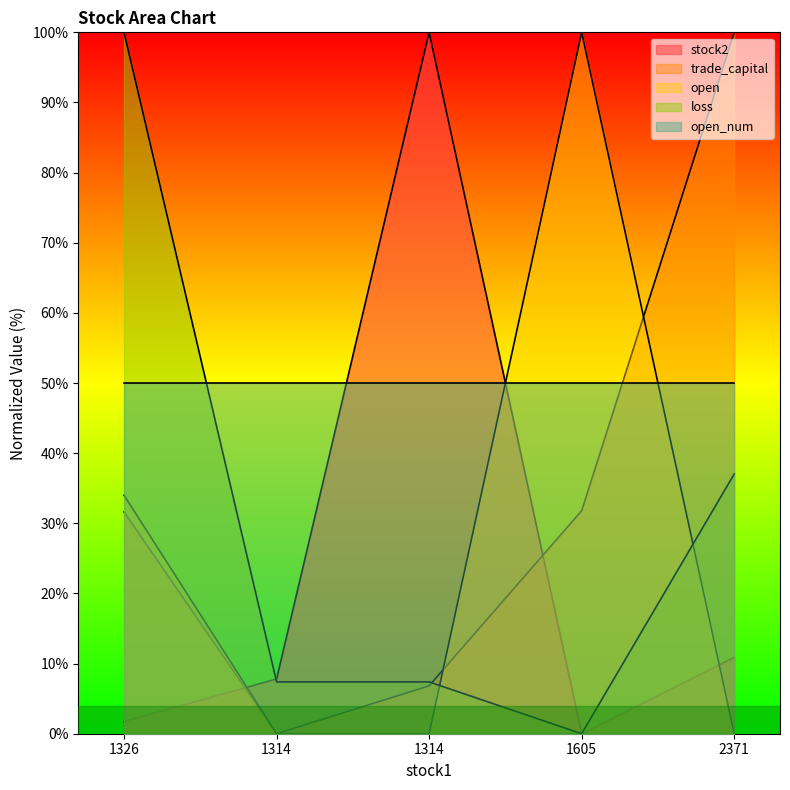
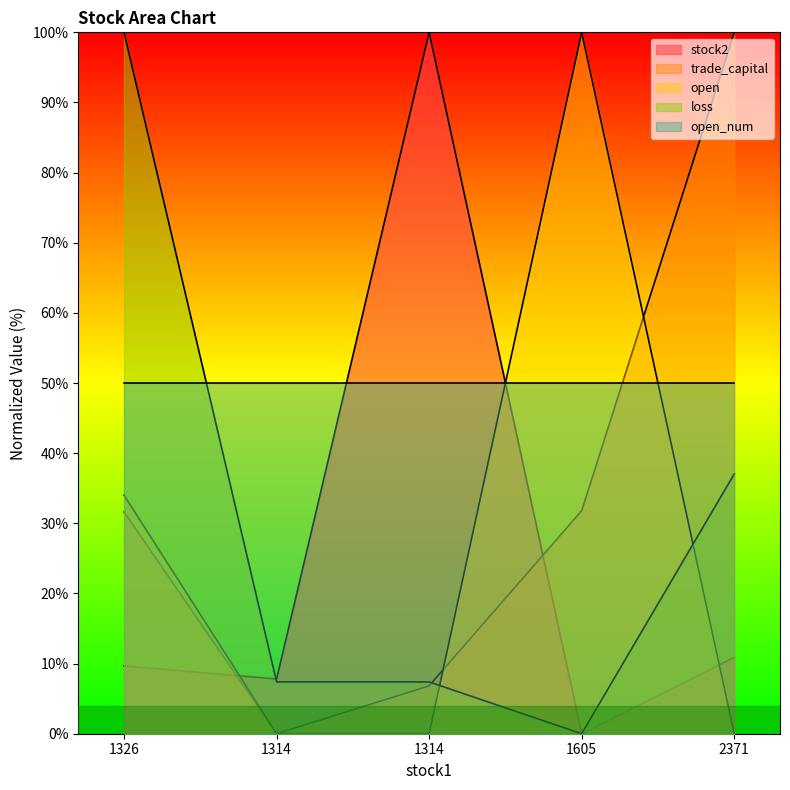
stock2, 1326: 2% -> 10%
